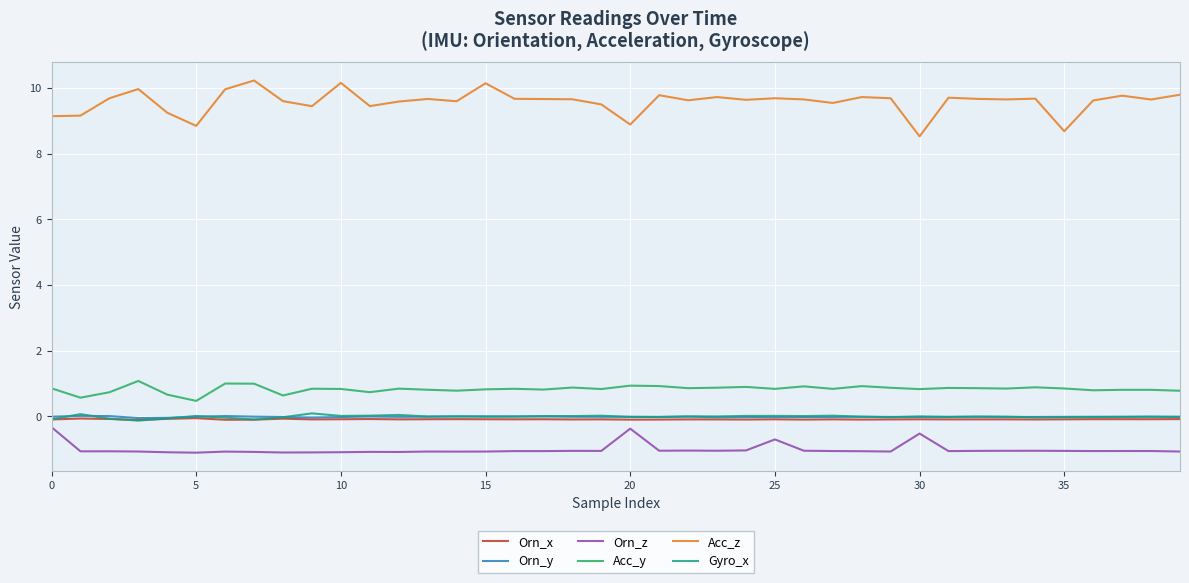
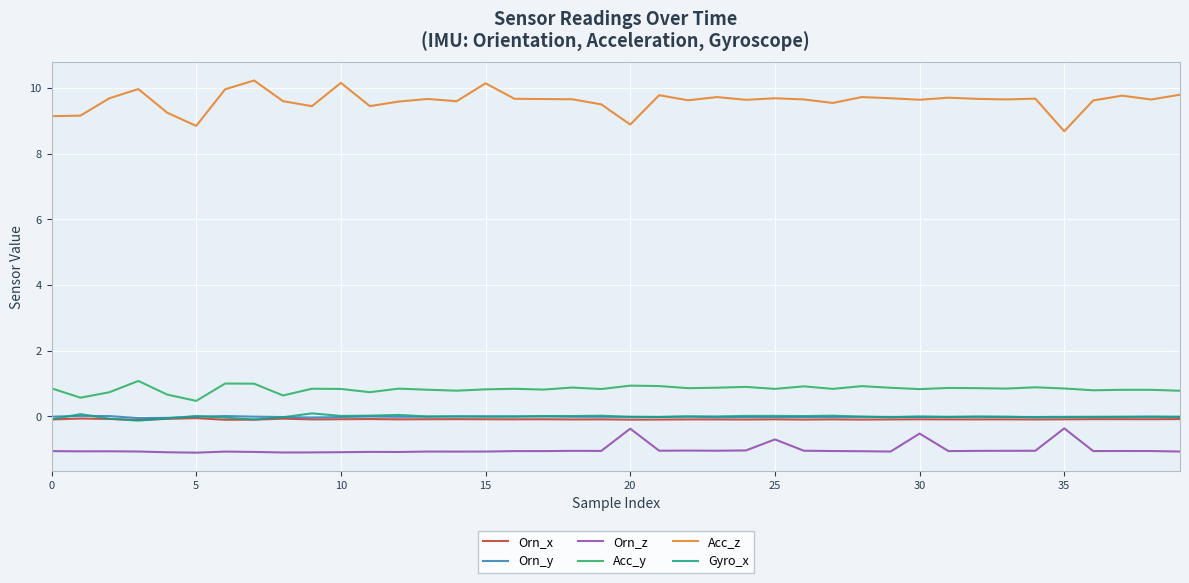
Orn_z, 0: -0.3 -> -1.1
Acc_z, 30: 8.5 -> 9.6
Orn_z, 35: -1.0 -> -0.4
